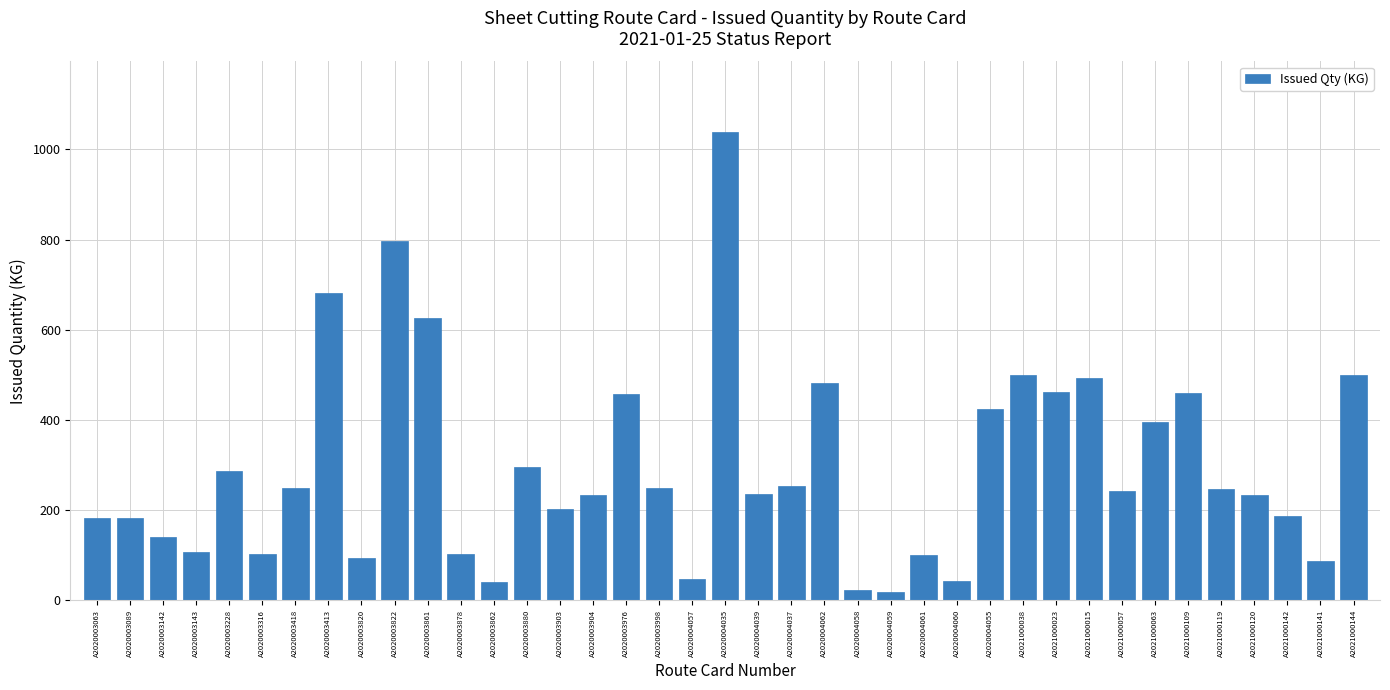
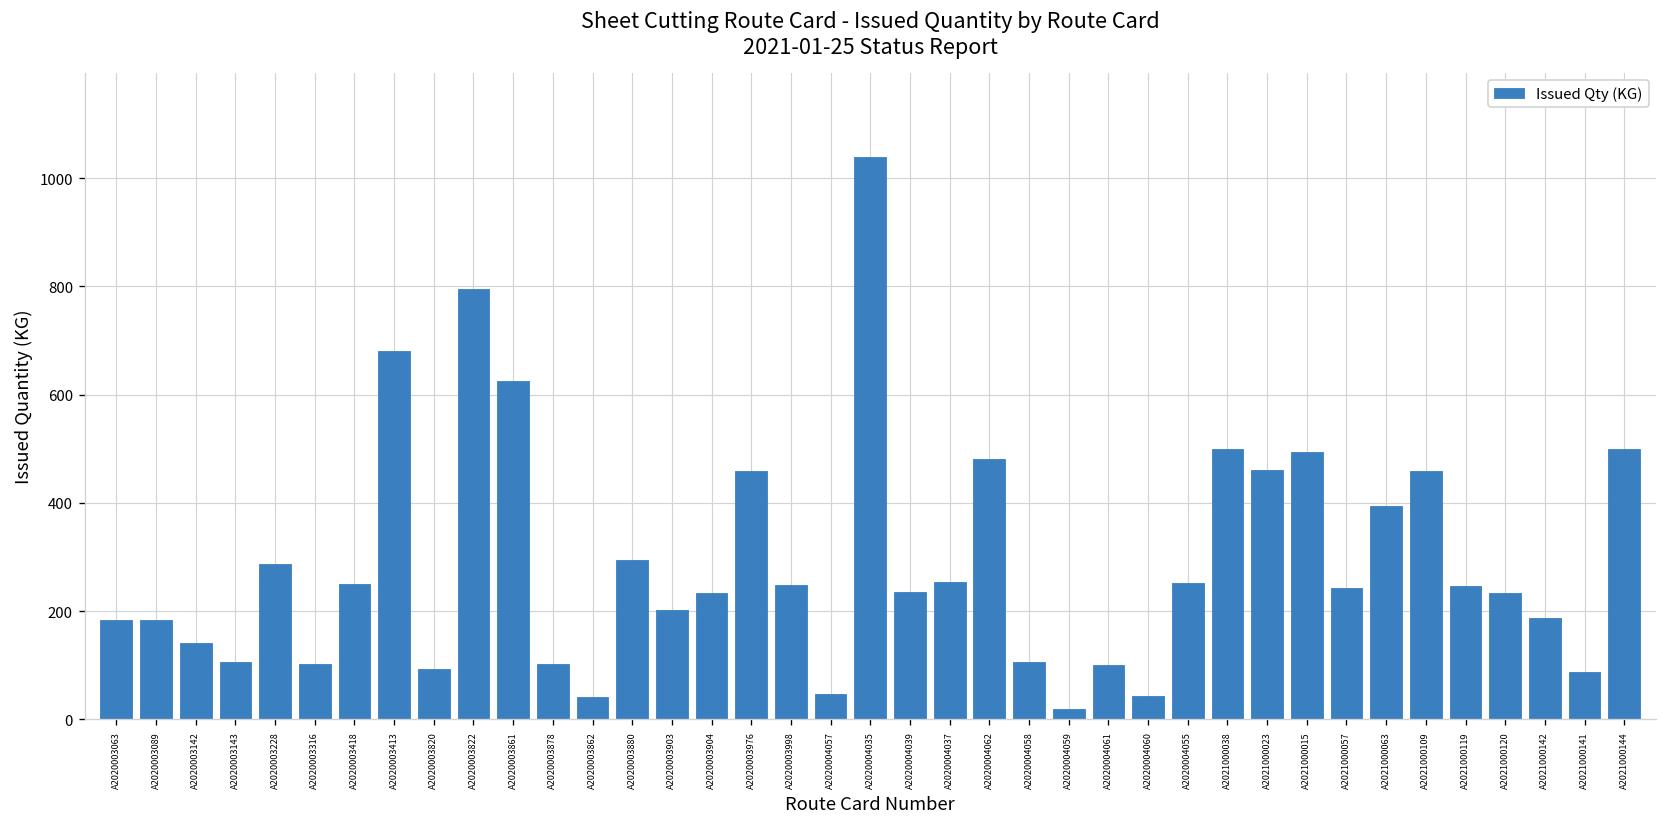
A2020004058: 20 -> 110
A2020004055: 430 -> 250
